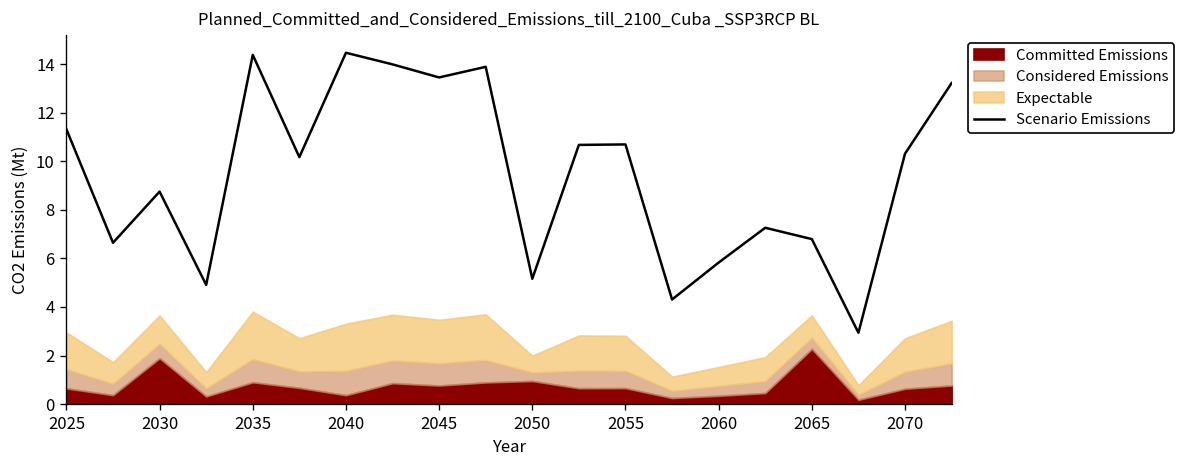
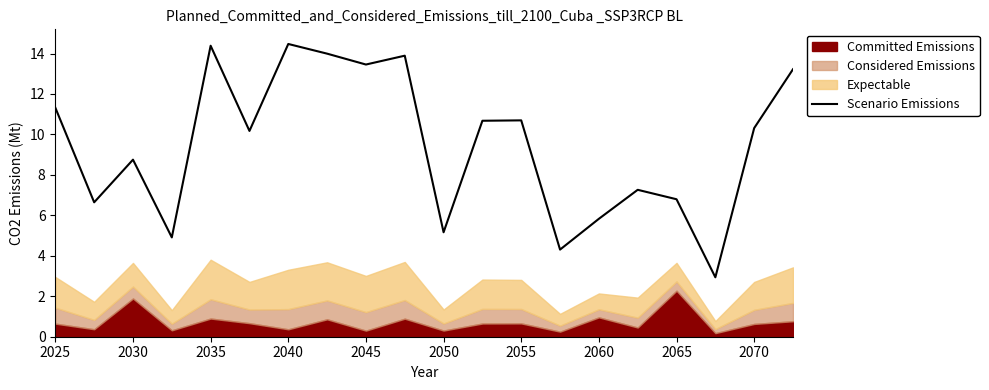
Committed Emissions, 2045: 0.8 -> 0.3
Committed Emissions, 2050: 1.0 -> 0.3
Committed Emissions, 2060: 0.3 -> 1.0
